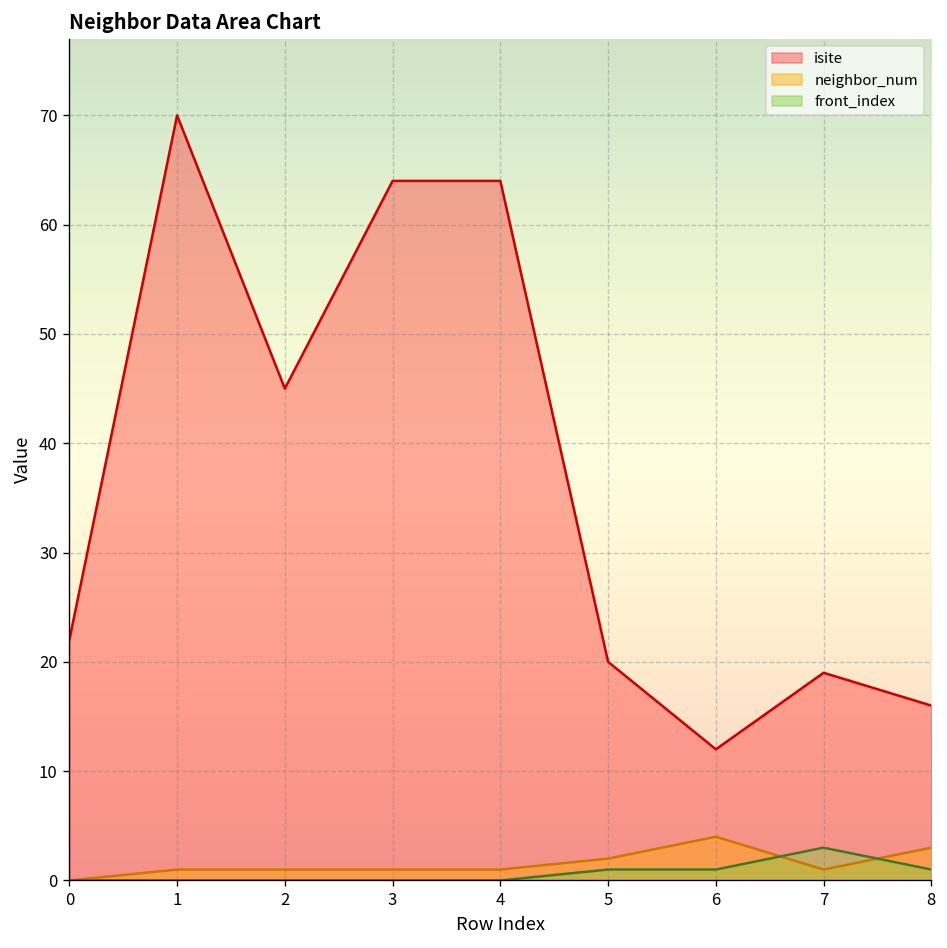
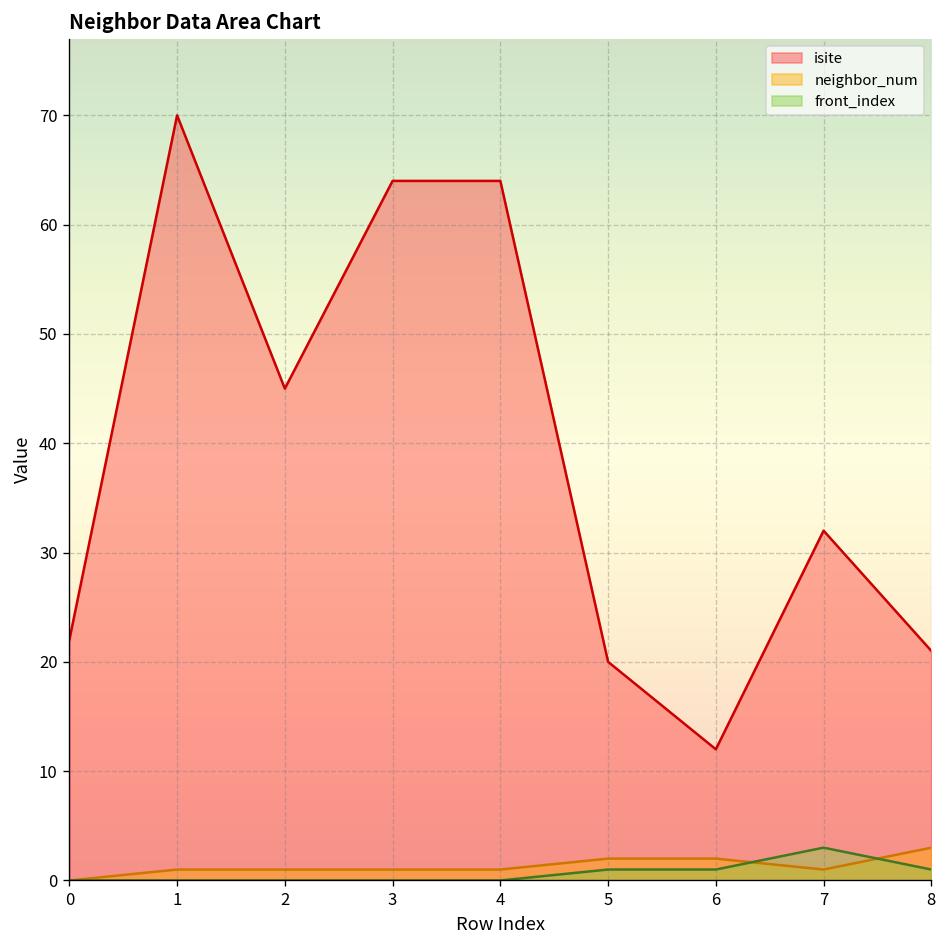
neighbor_num, 6: 4 -> 2
isite, 7: 19 -> 32
isite, 8: 16 -> 21
